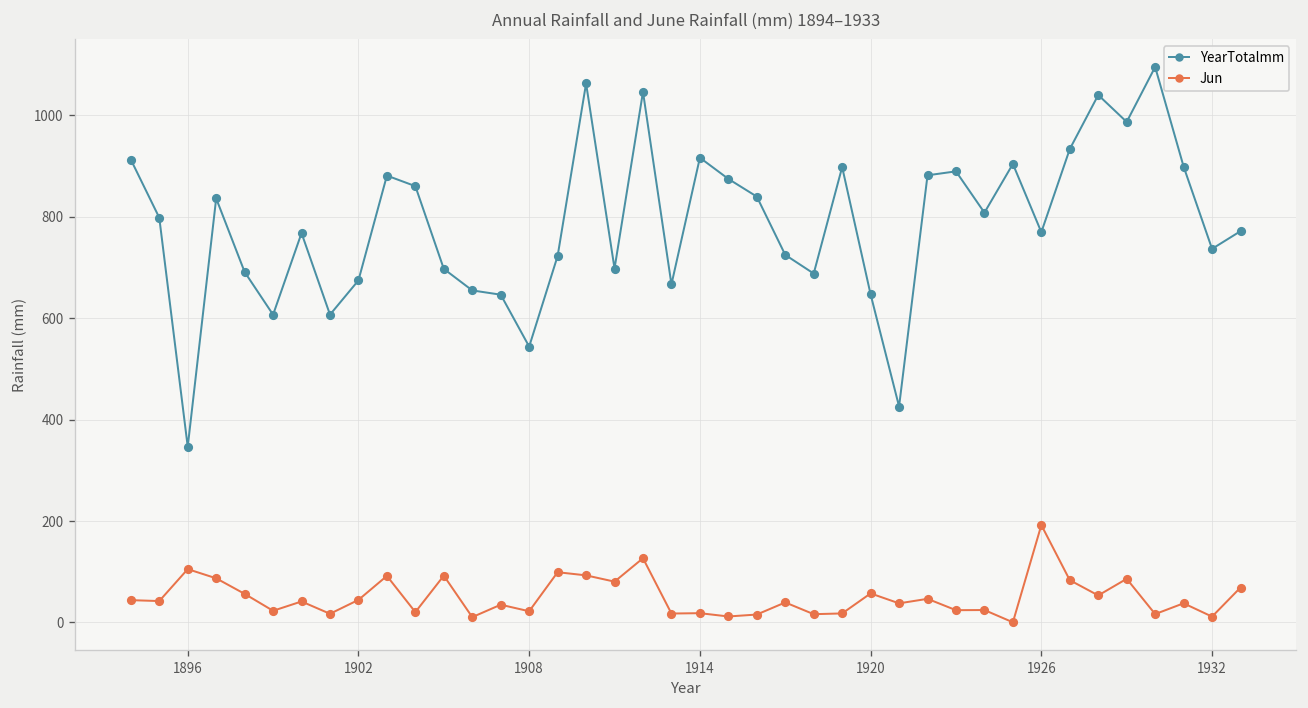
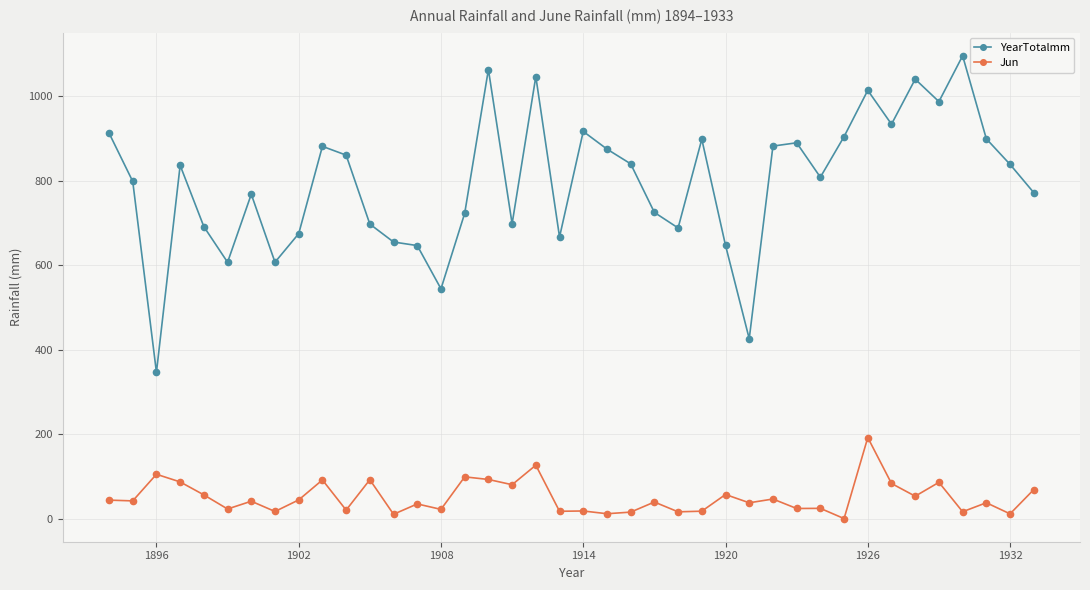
YearTotalmm, 1926: 770 -> 1010
YearTotalmm, 1932: 740 -> 840
